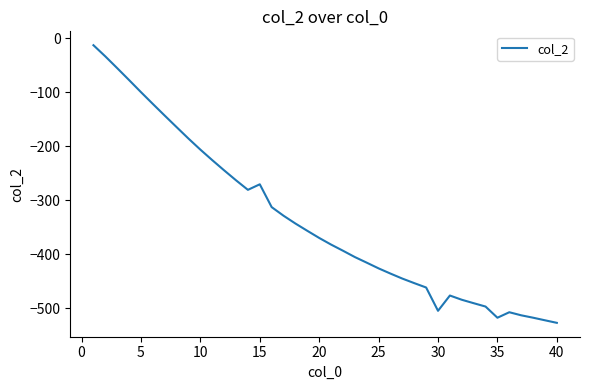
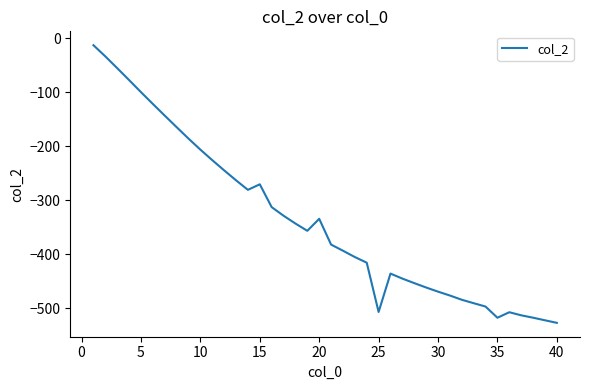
20: -370 -> -330
25: -430 -> -510
30: -500 -> -470
